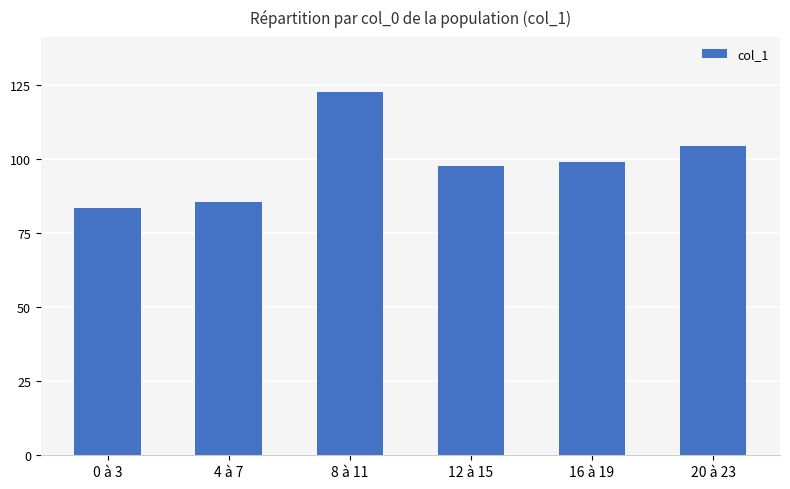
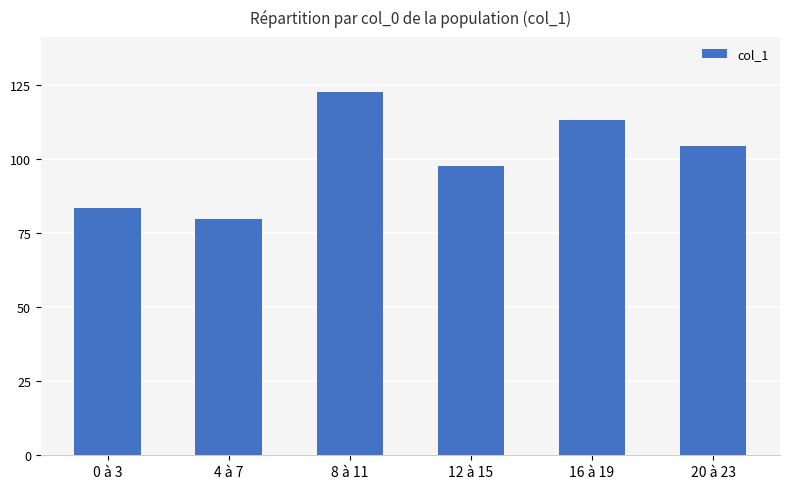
4 à 7: 85 -> 80
16 à 19: 99 -> 113
